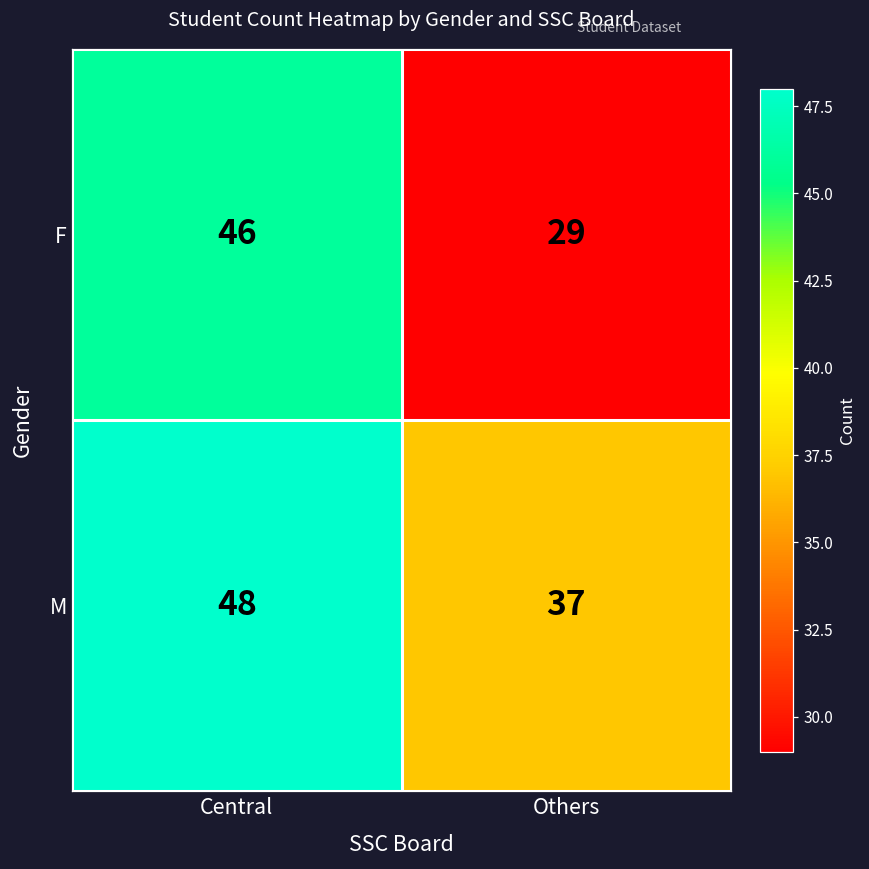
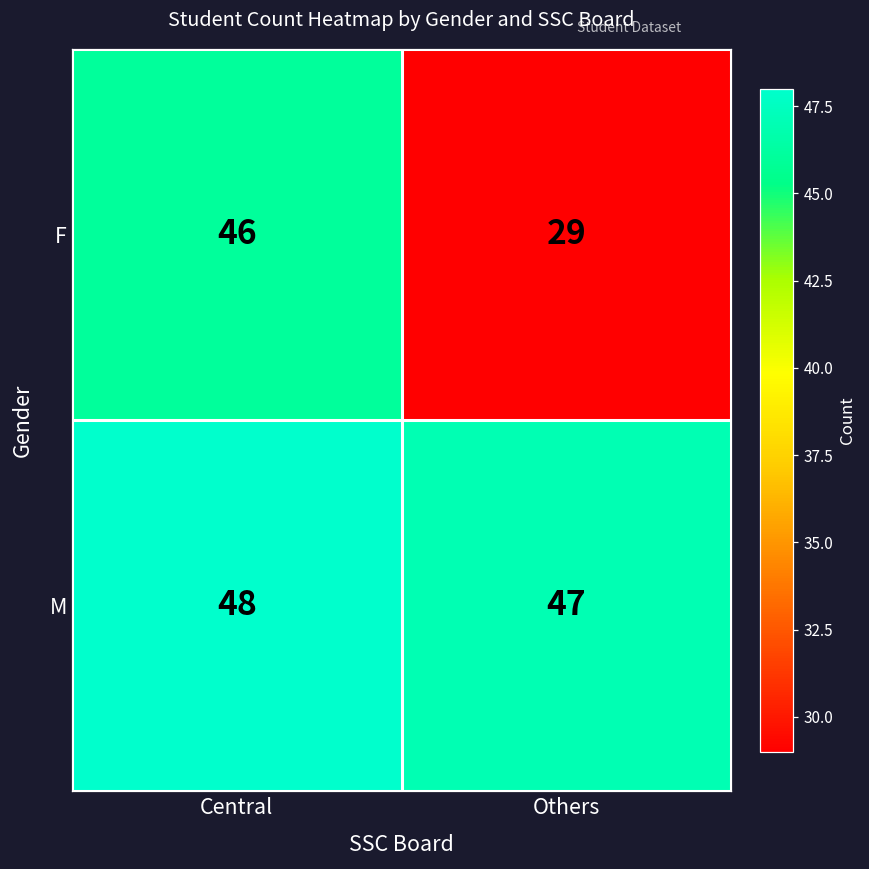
M, Others: 37 -> 47
